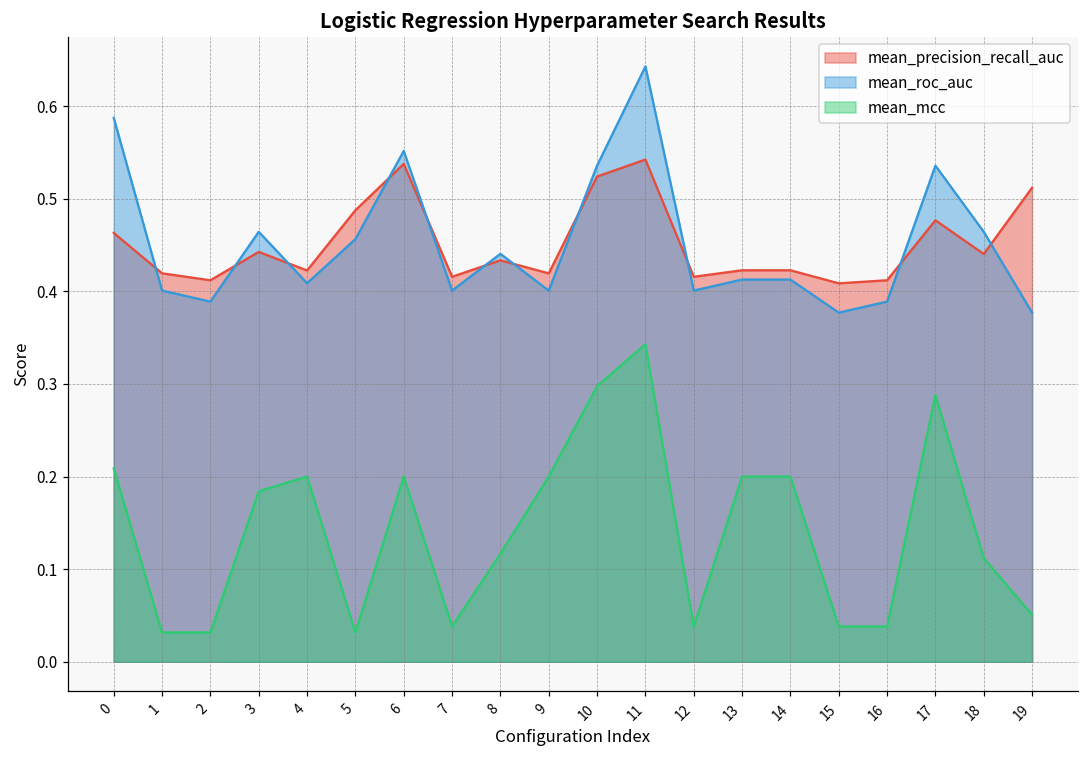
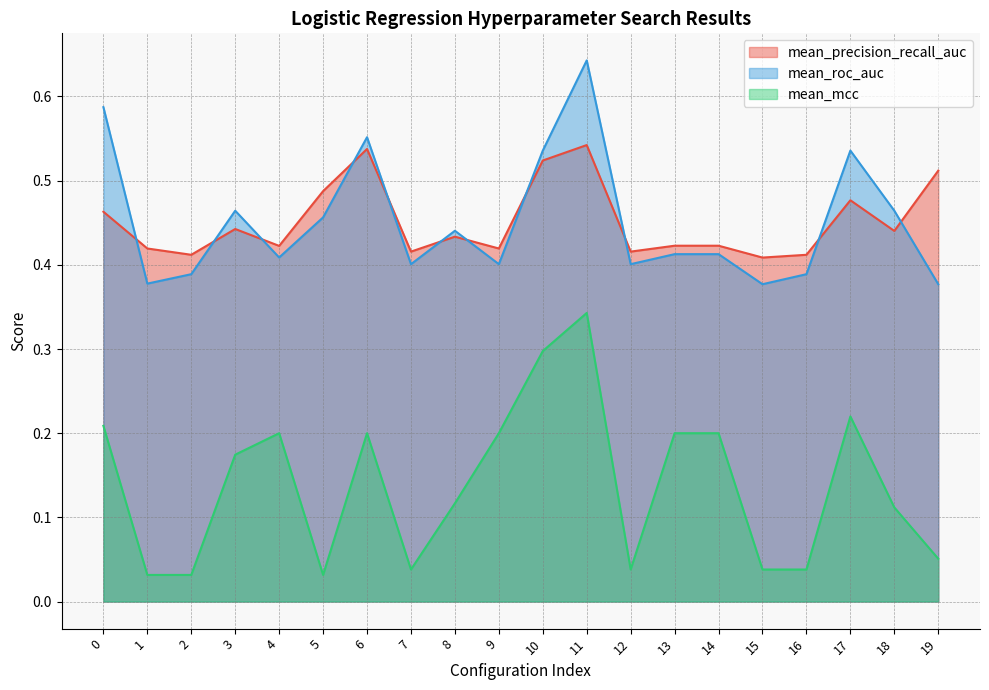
mean_roc_auc, 1: 0.40 -> 0.38
mean_mcc, 3: 0.18 -> 0.17
mean_mcc, 17: 0.29 -> 0.22
